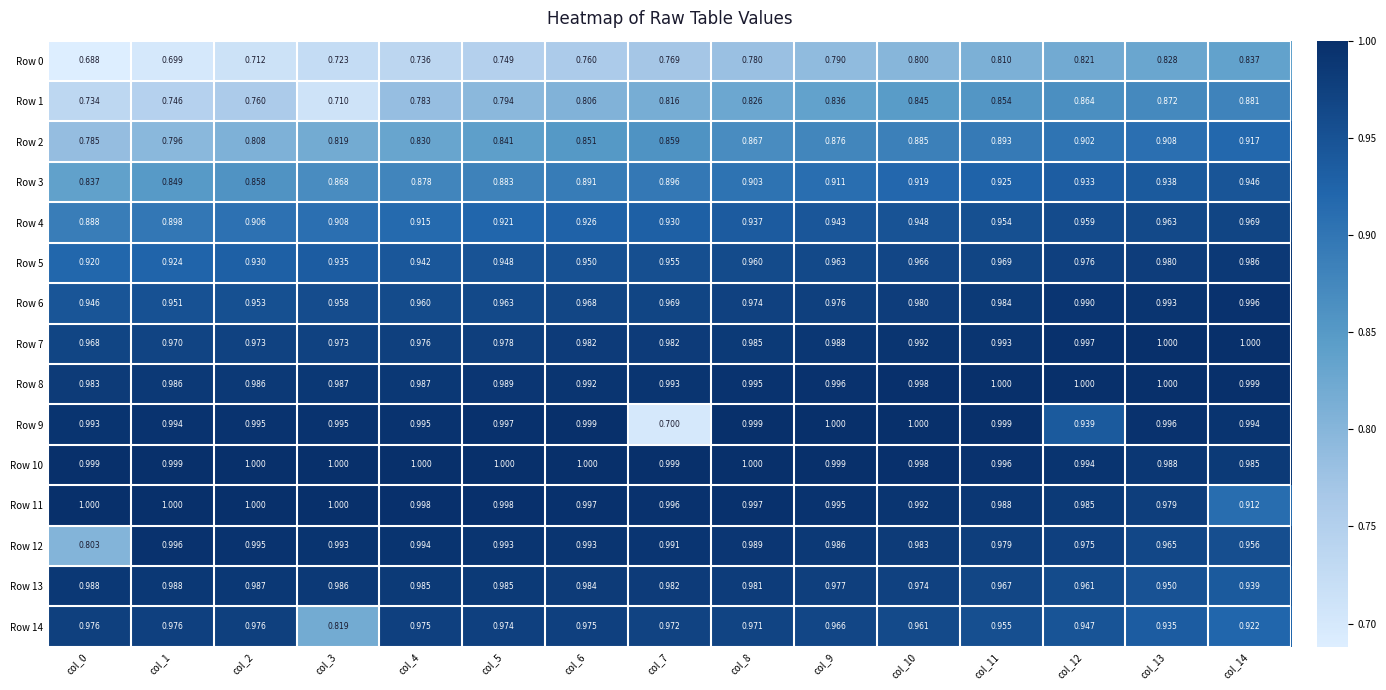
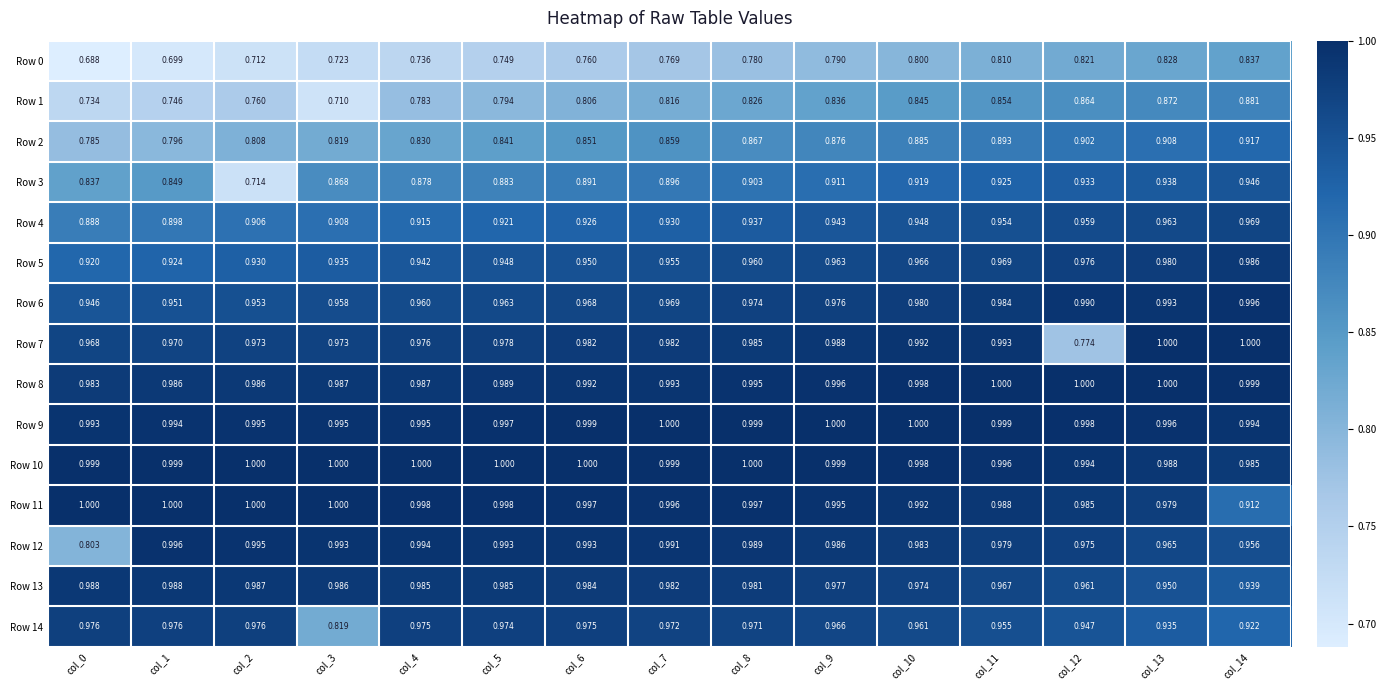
Row 3, col_2: 0.858 -> 0.714
Row 7, col_12: 0.997 -> 0.774
Row 9, col_7: 0.700 -> 1.000
Row 9, col_12: 0.939 -> 0.998
